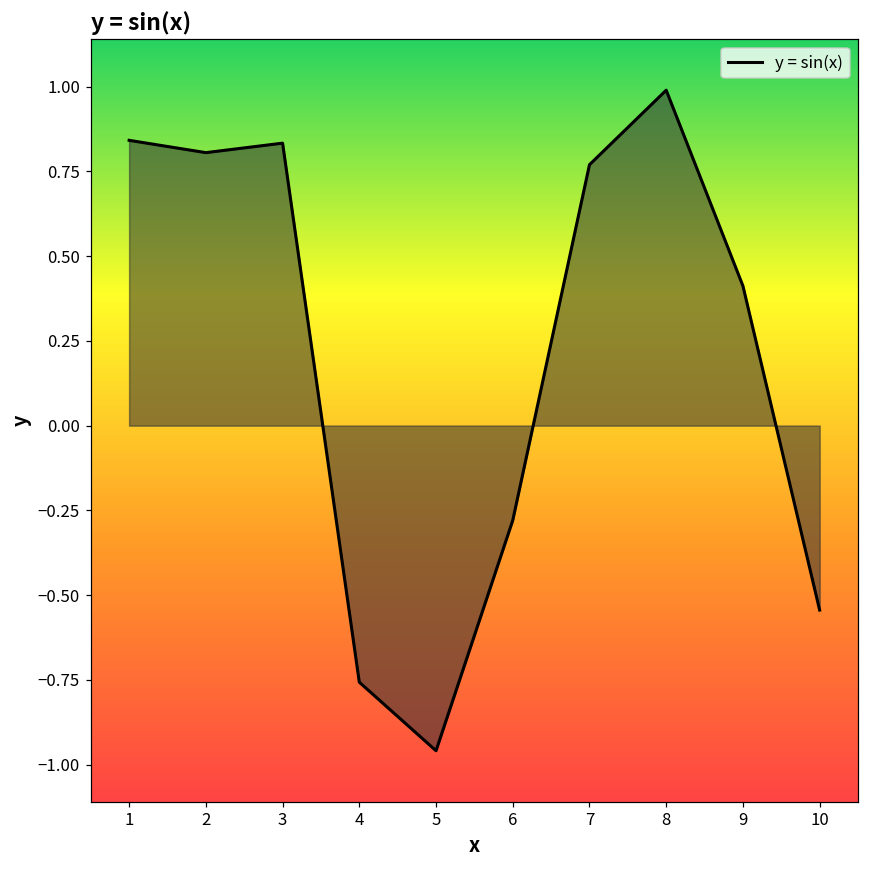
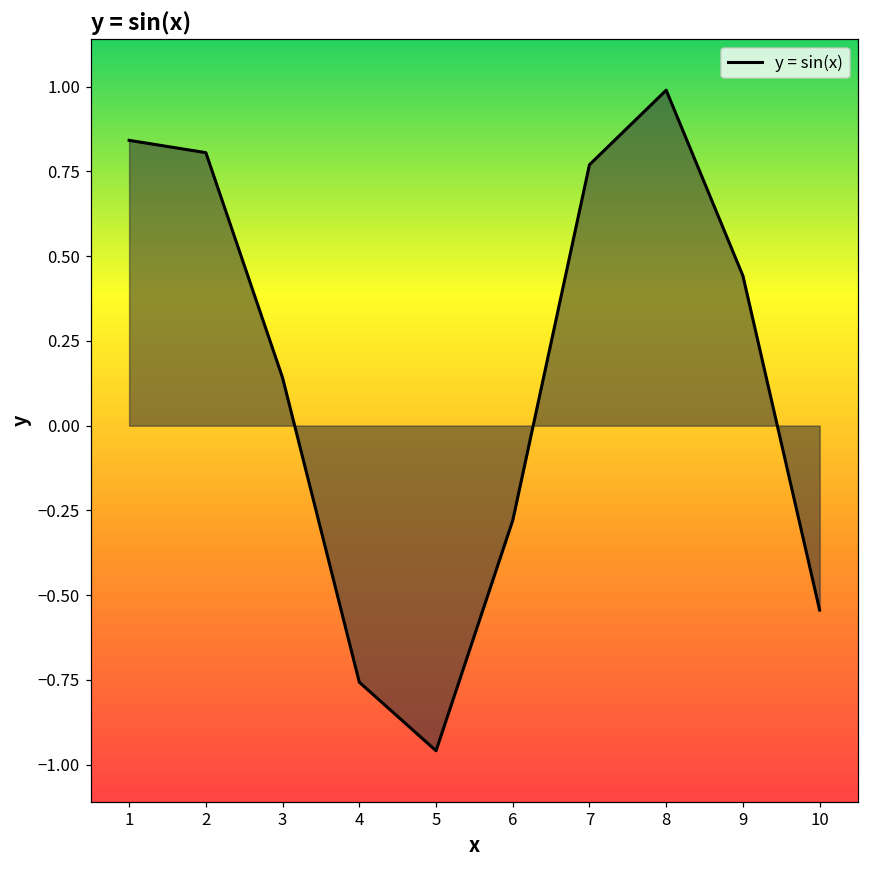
y = sin(x), 3: 0.83 -> 0.14
y = sin(x), 9: 0.41 -> 0.44
